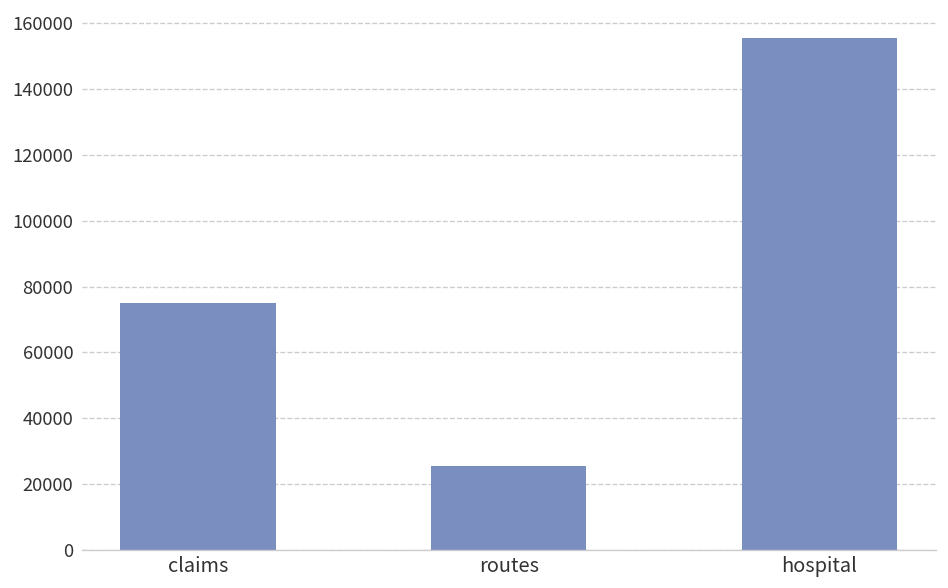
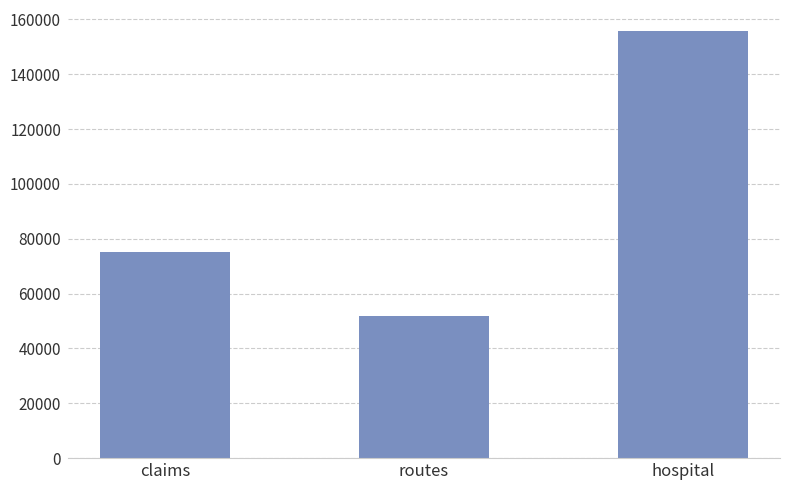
routes: 25000 -> 52000
